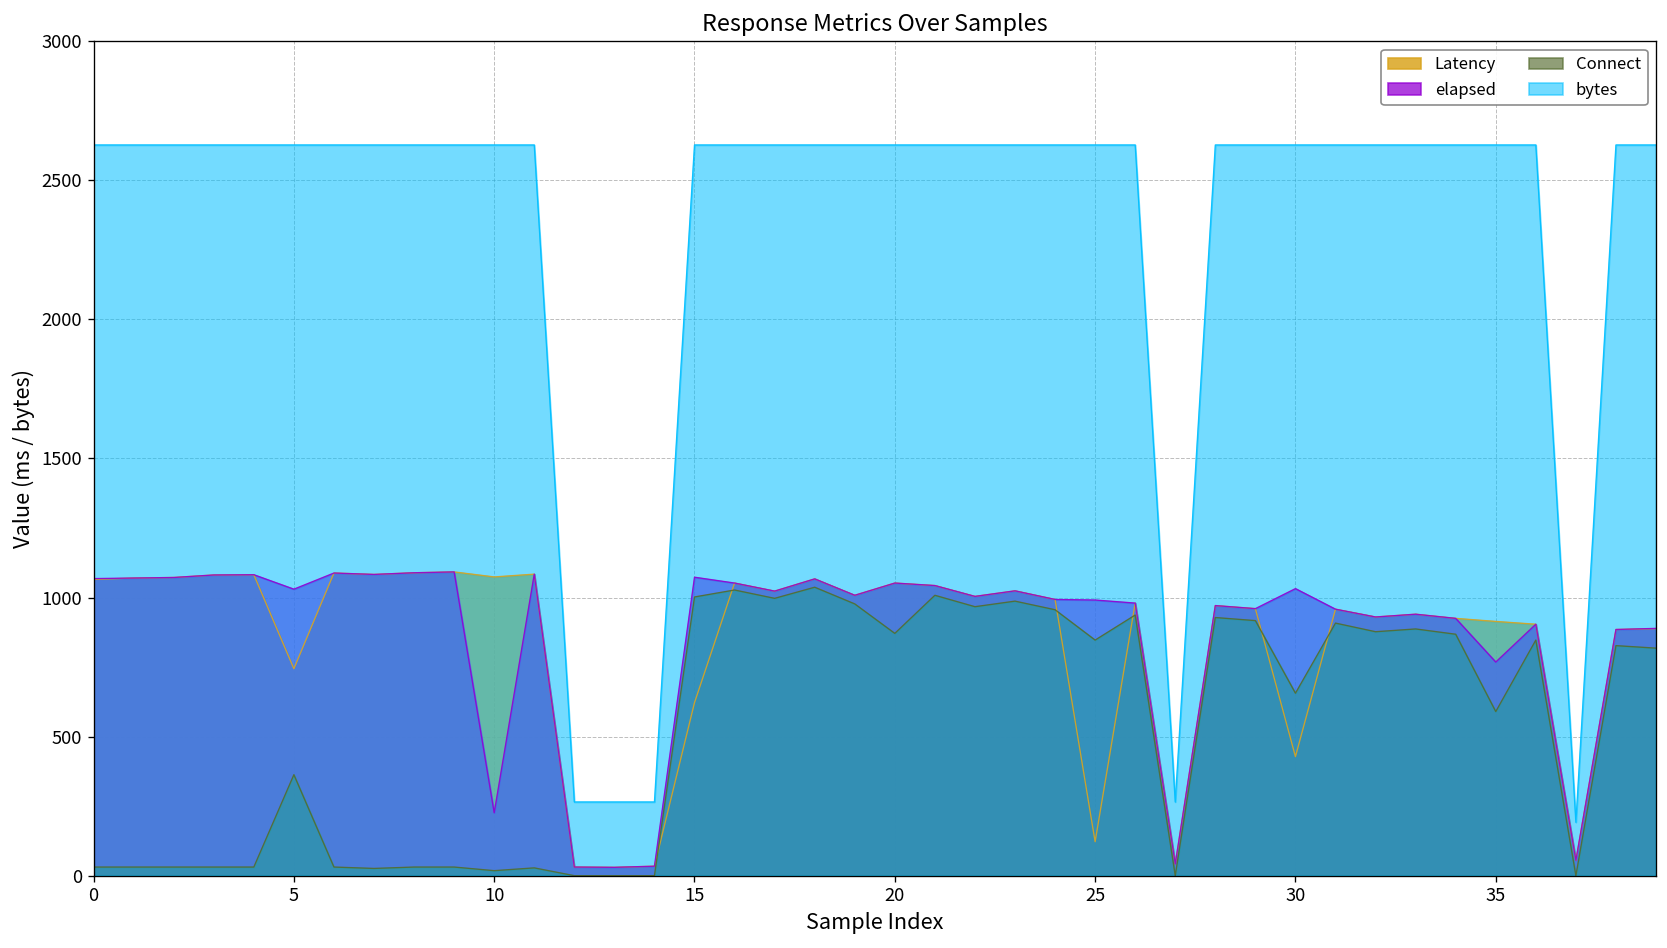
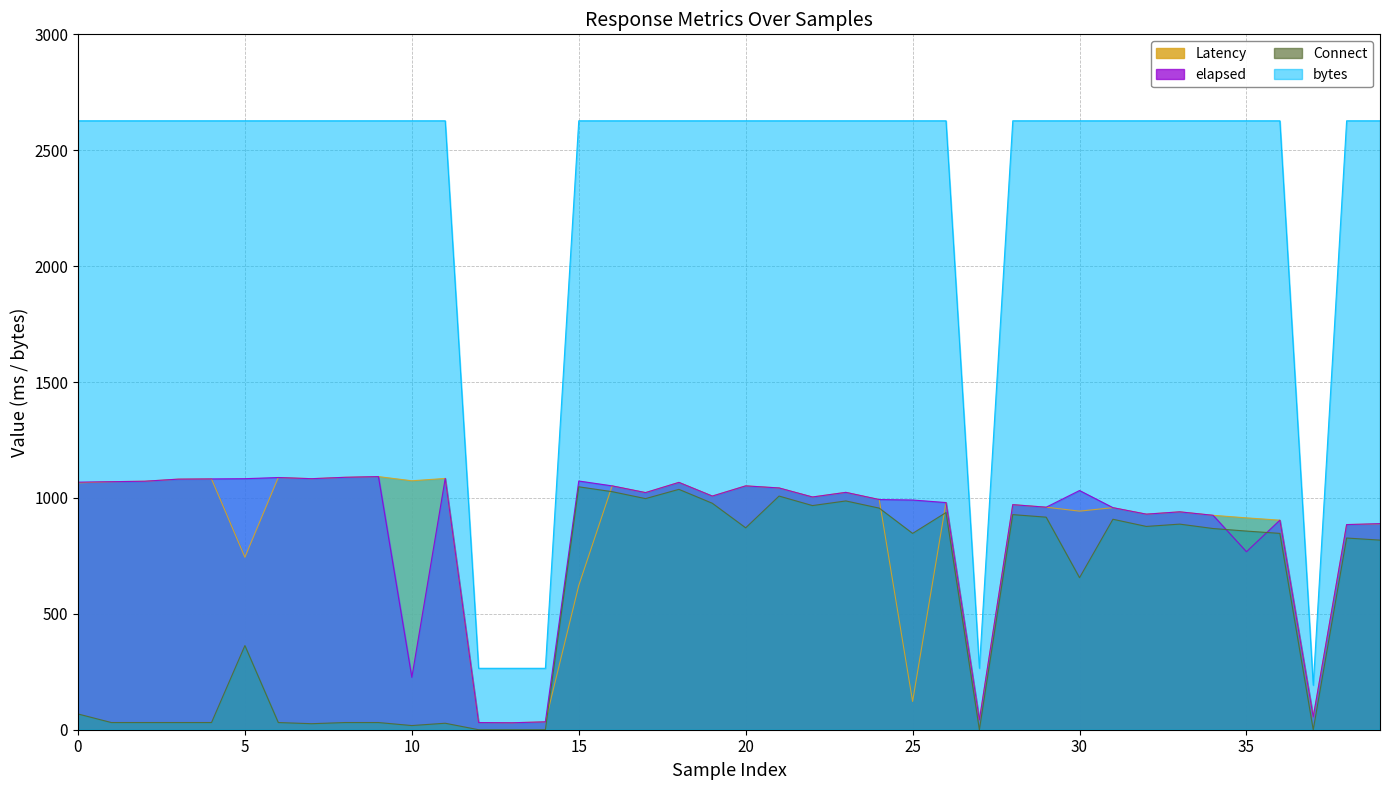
Connect, 0: 30 -> 70
elapsed, 5: 1030 -> 1080
Connect, 15: 1000 -> 1050
Latency, 30: 430 -> 940
Connect, 35: 590 -> 860
